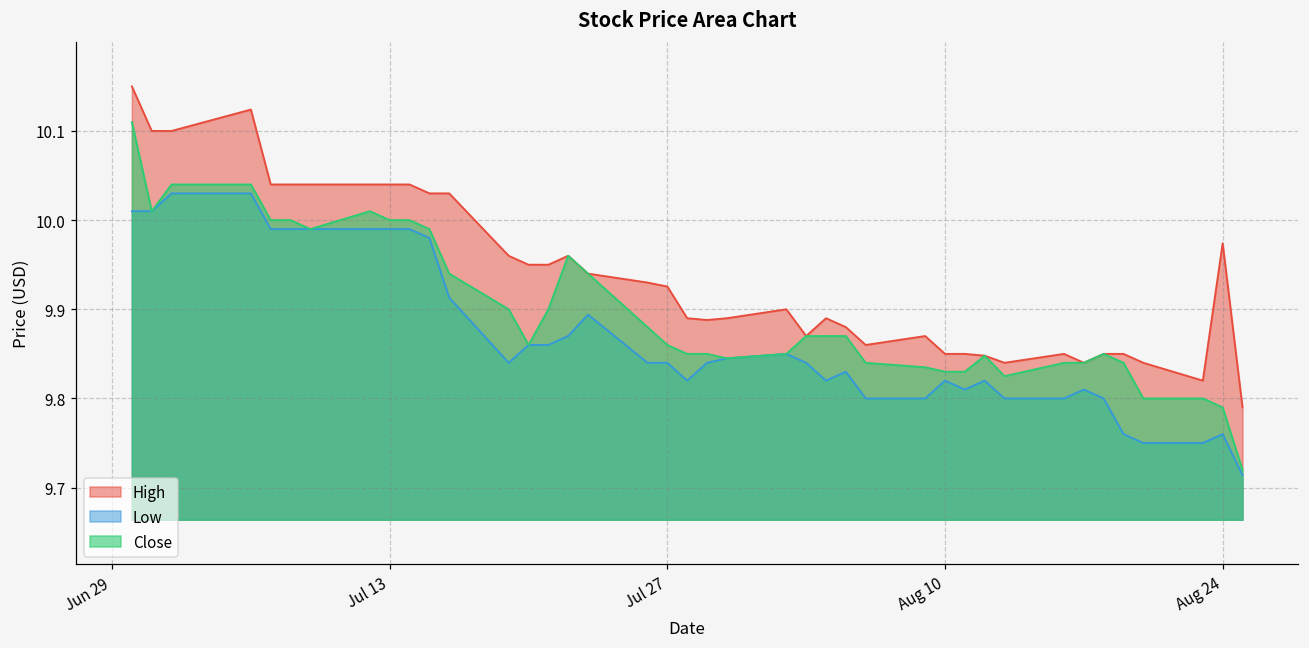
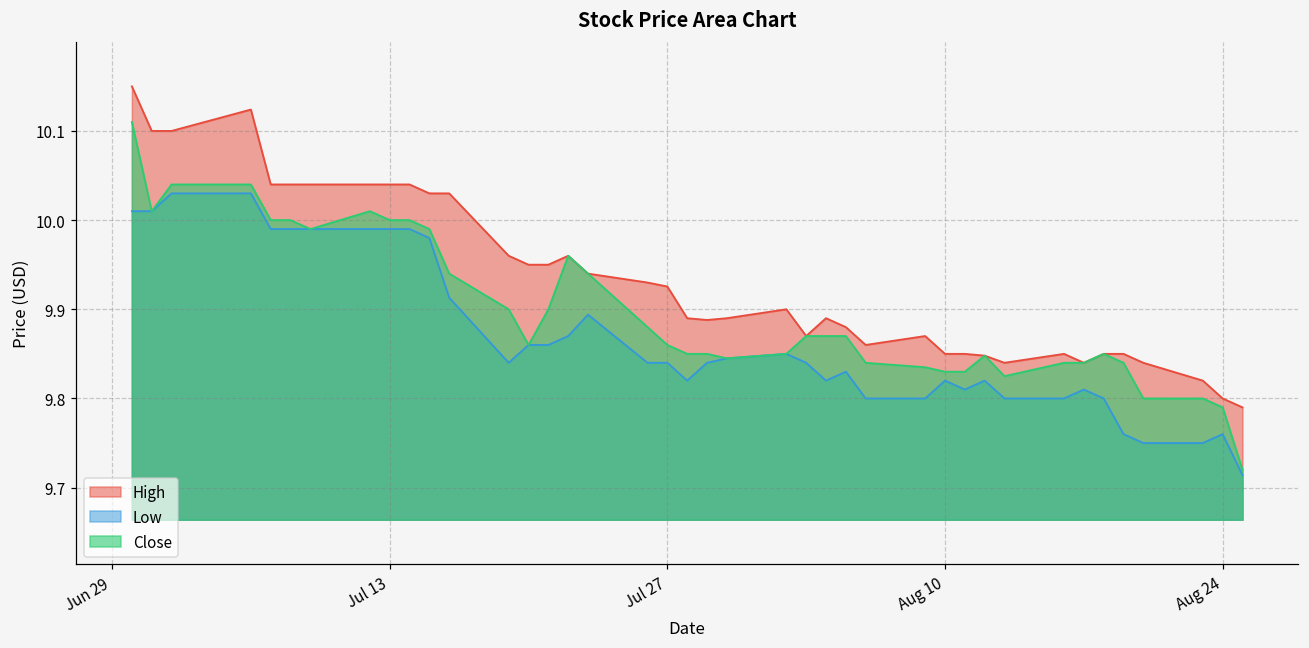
High, Aug 24: 9.97 -> 9.80
